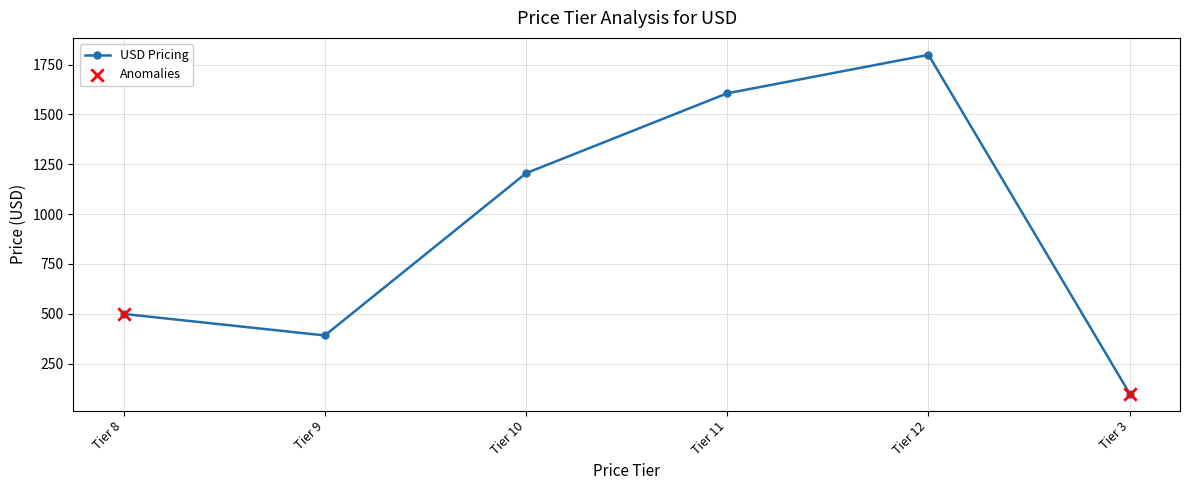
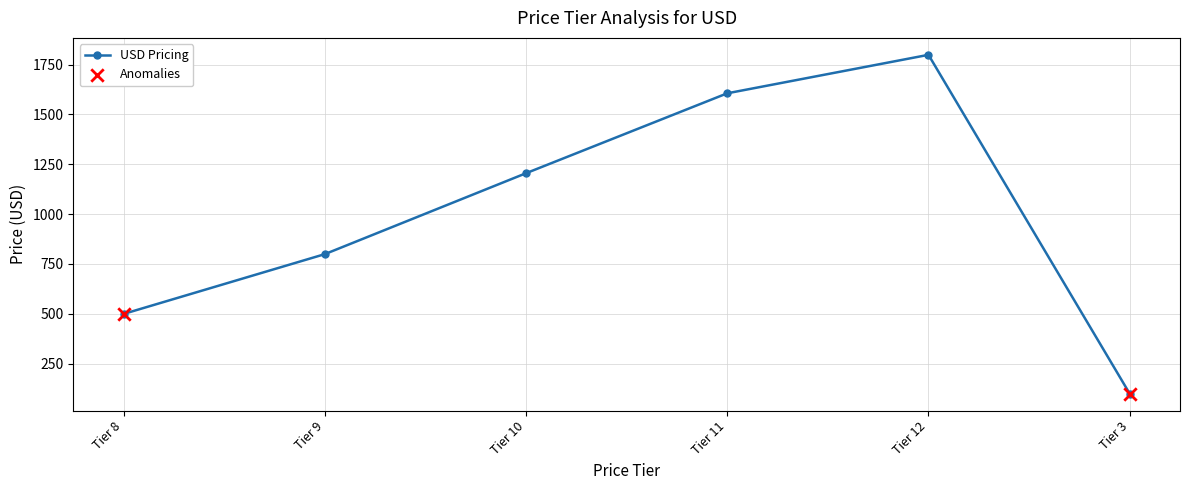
USD Pricing, Tier 9: 390 -> 800
